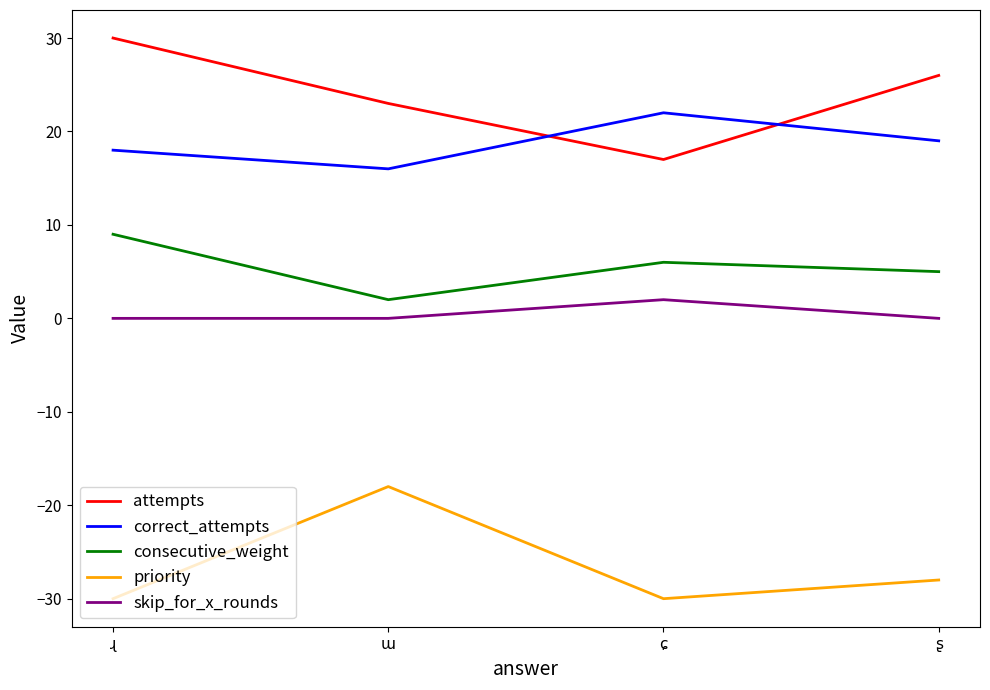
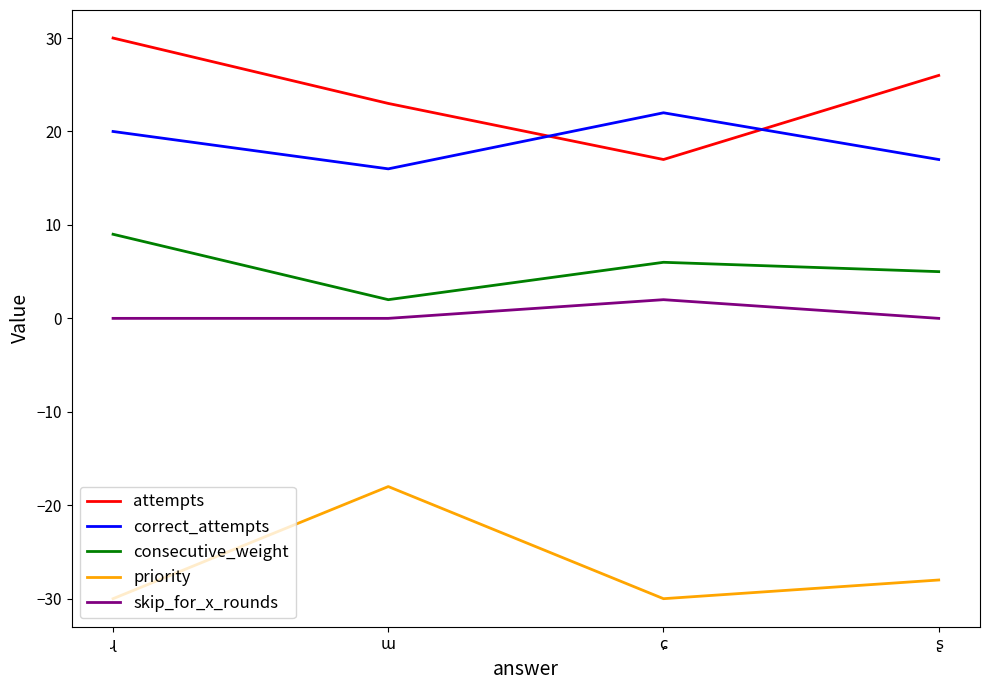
correct_attempts, ɻ: 18 -> 20
correct_attempts, ʂ: 19 -> 17
